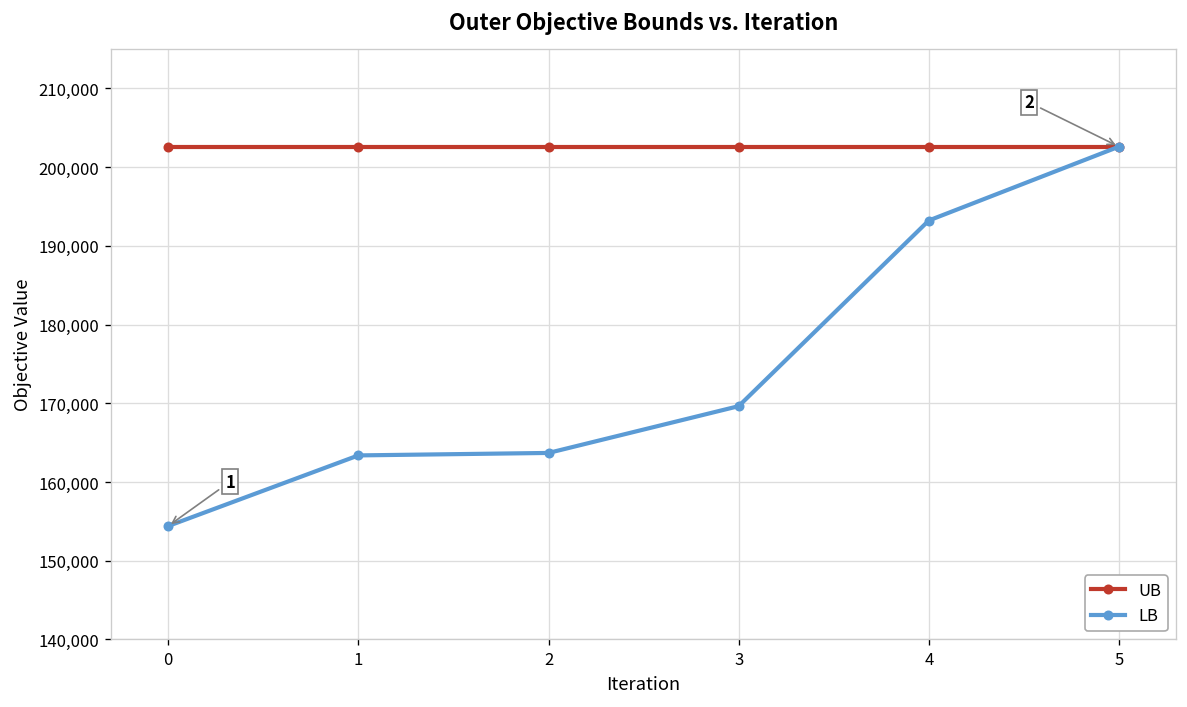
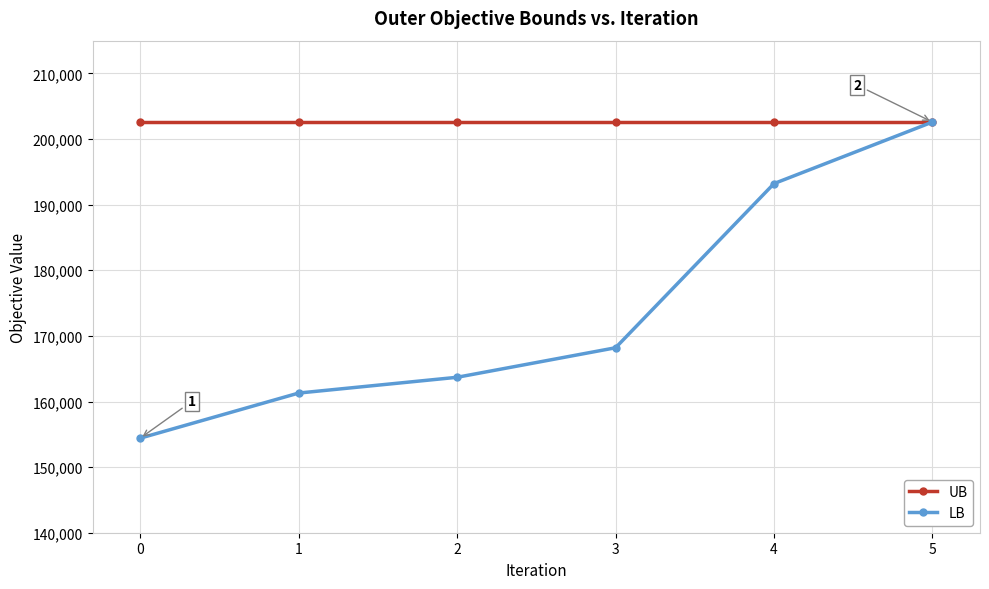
LB, 1: 163,000 -> 161,000
LB, 3: 170,000 -> 168,000
